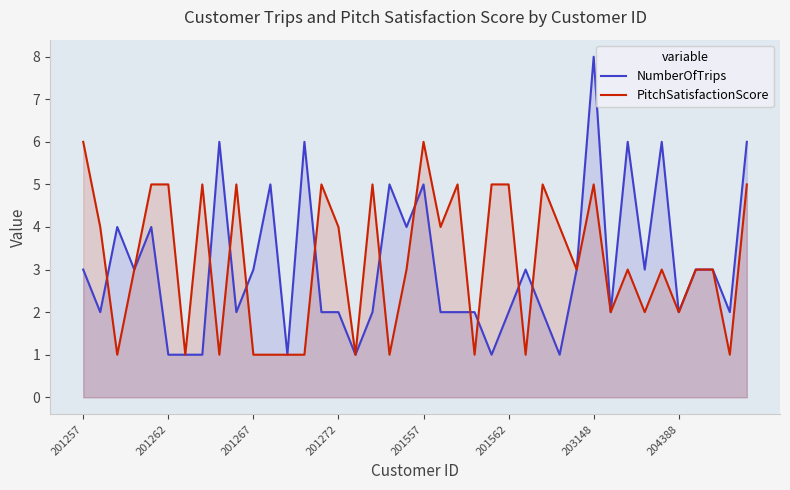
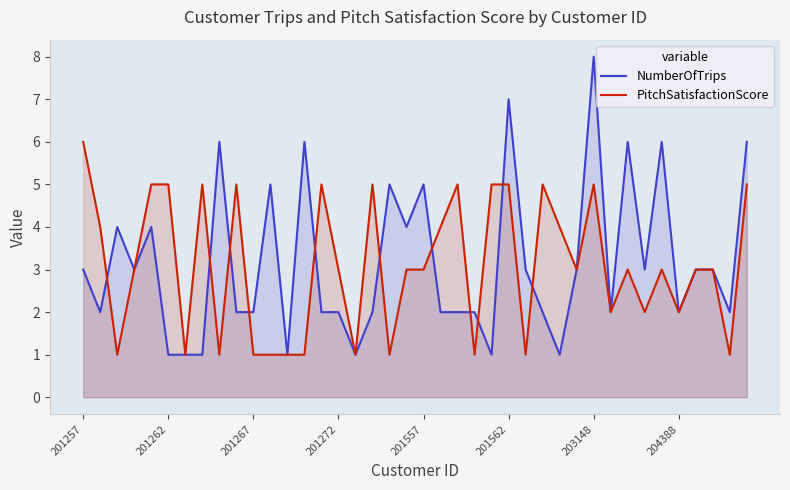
NumberOfTrips, 201267: 3 -> 2
PitchSatisfactionScore, 201272: 4 -> 3
PitchSatisfactionScore, 201557: 6 -> 3
NumberOfTrips, 201562: 2 -> 7
